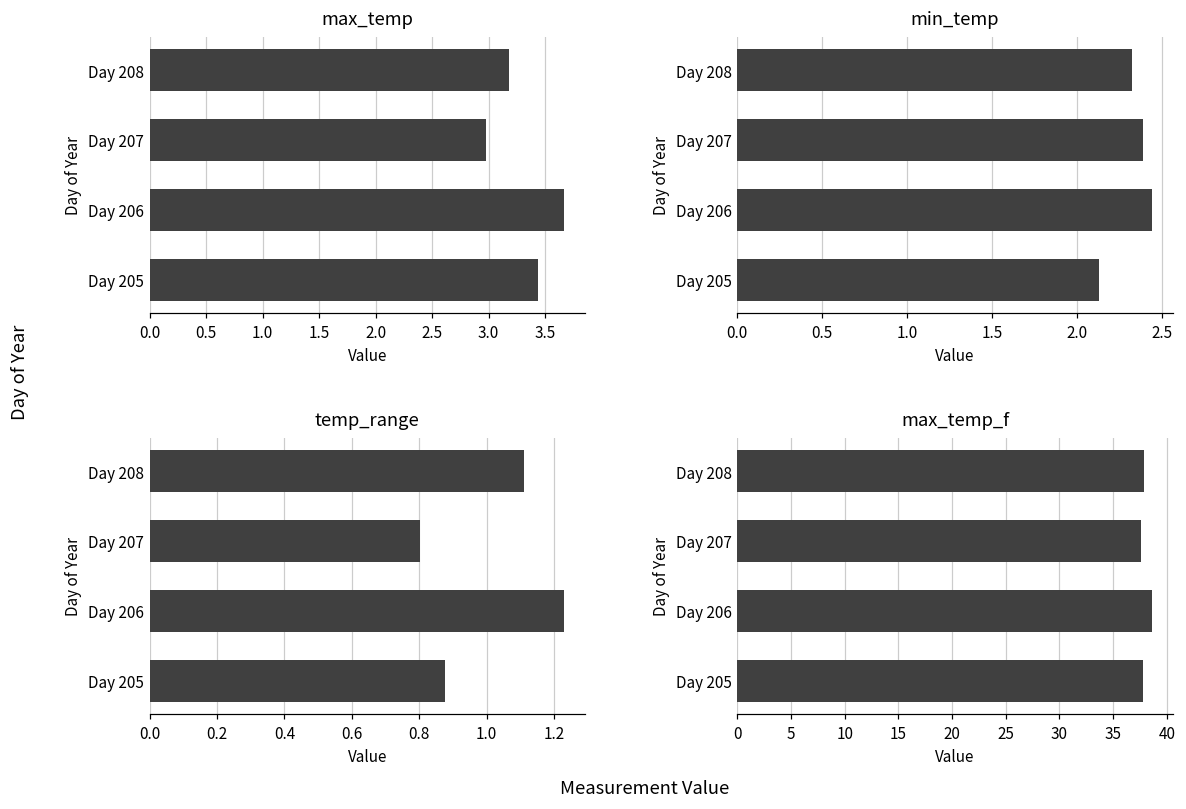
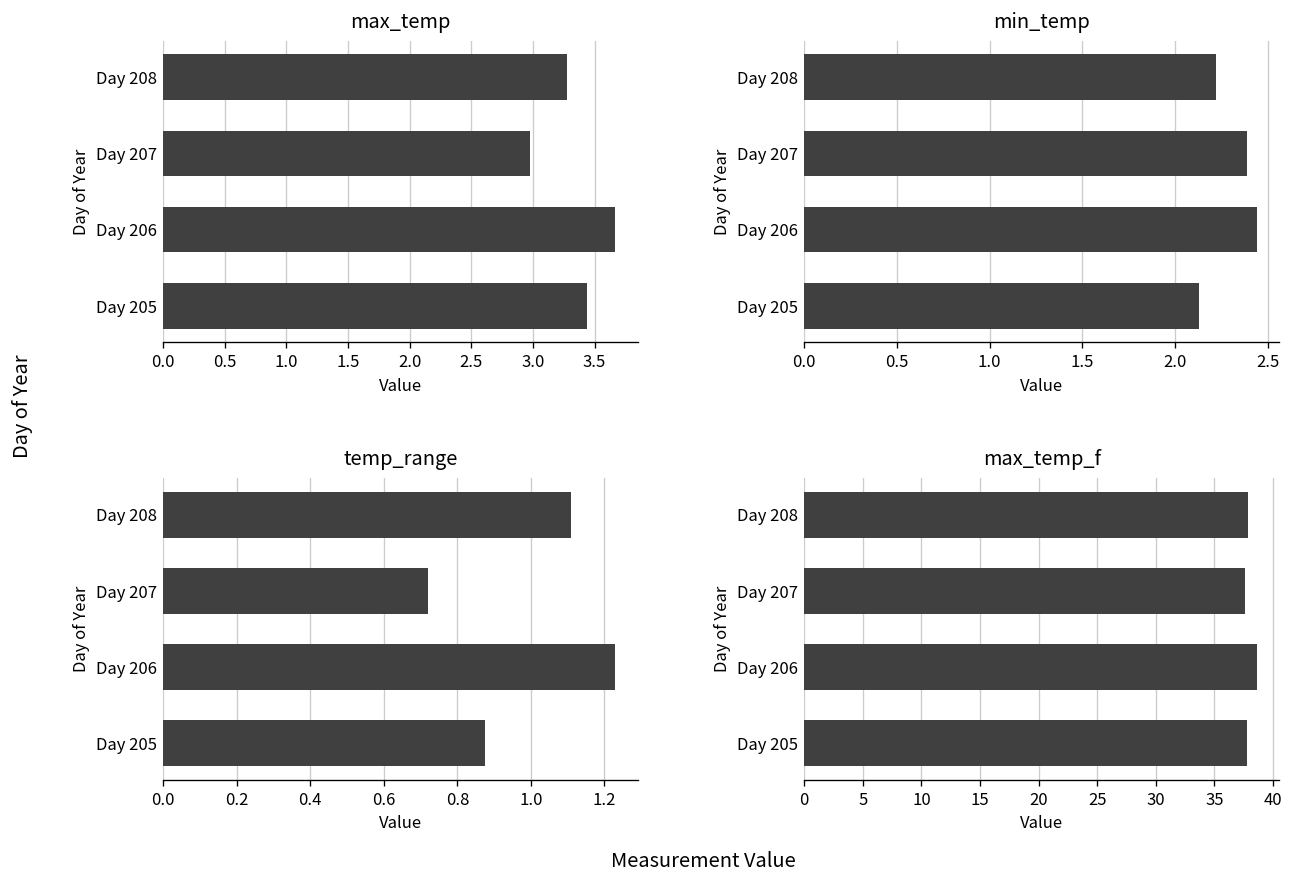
max_temp, Day 208: 3.18 -> 3.28
min_temp, Day 208: 2.32 -> 2.22
temp_range, Day 207: 0.80 -> 0.72
